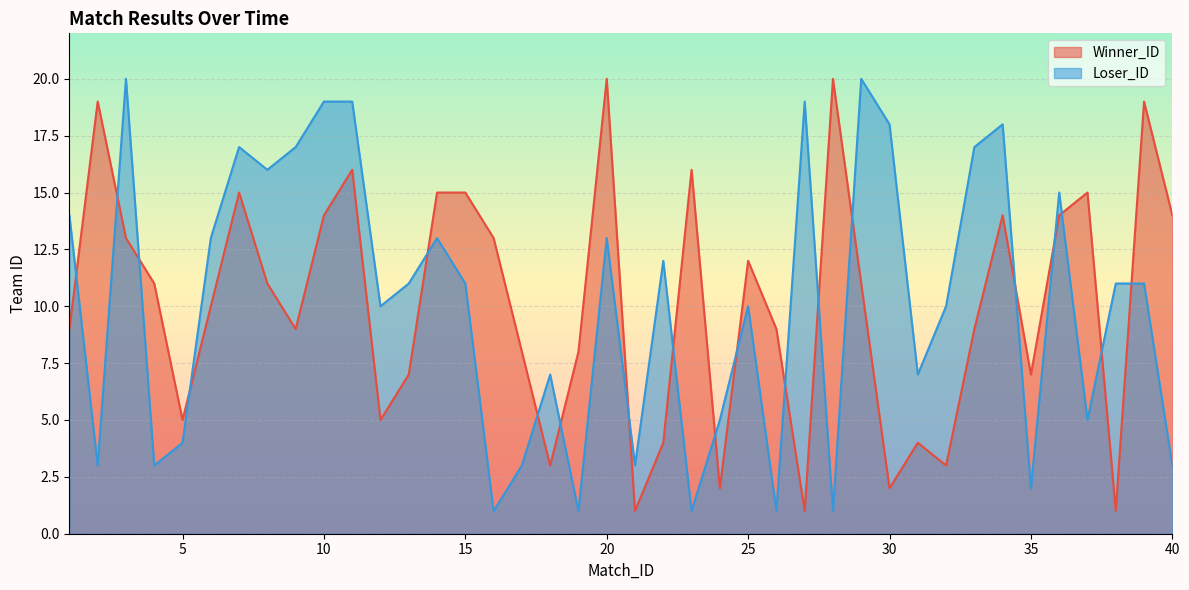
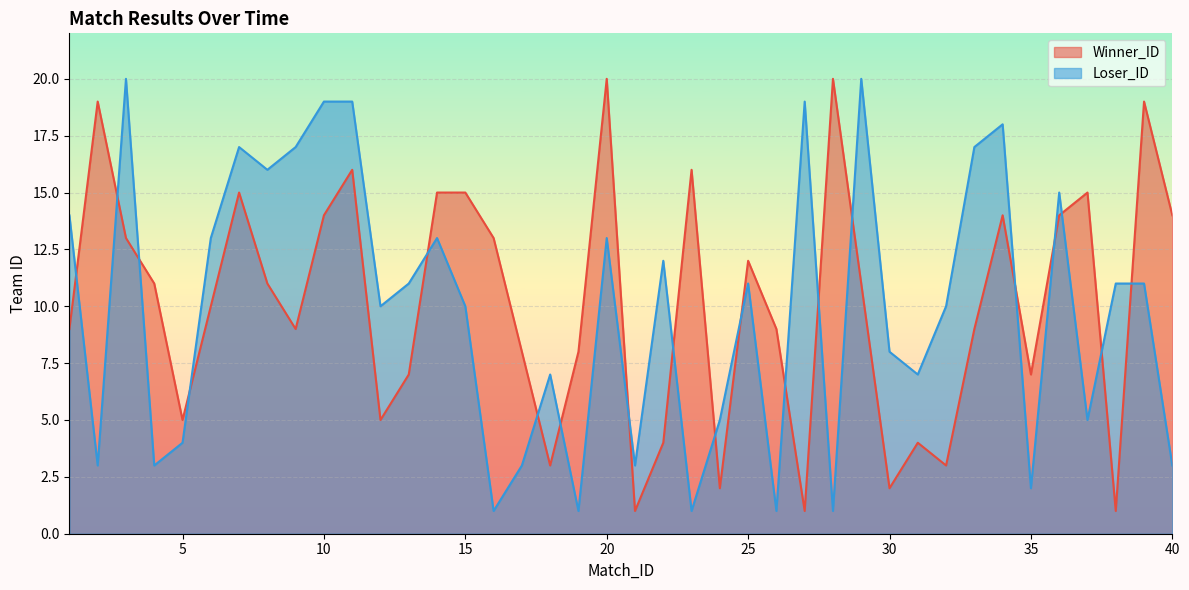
Loser_ID, 15: 11 -> 10
Loser_ID, 25: 10 -> 11
Loser_ID, 30: 18 -> 8
